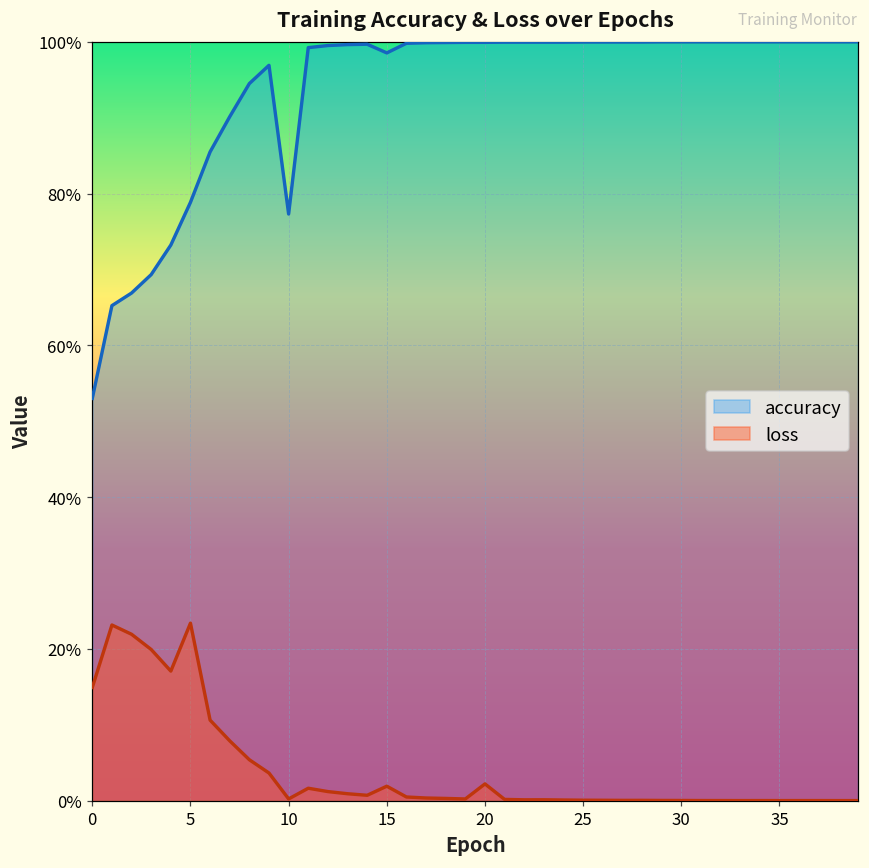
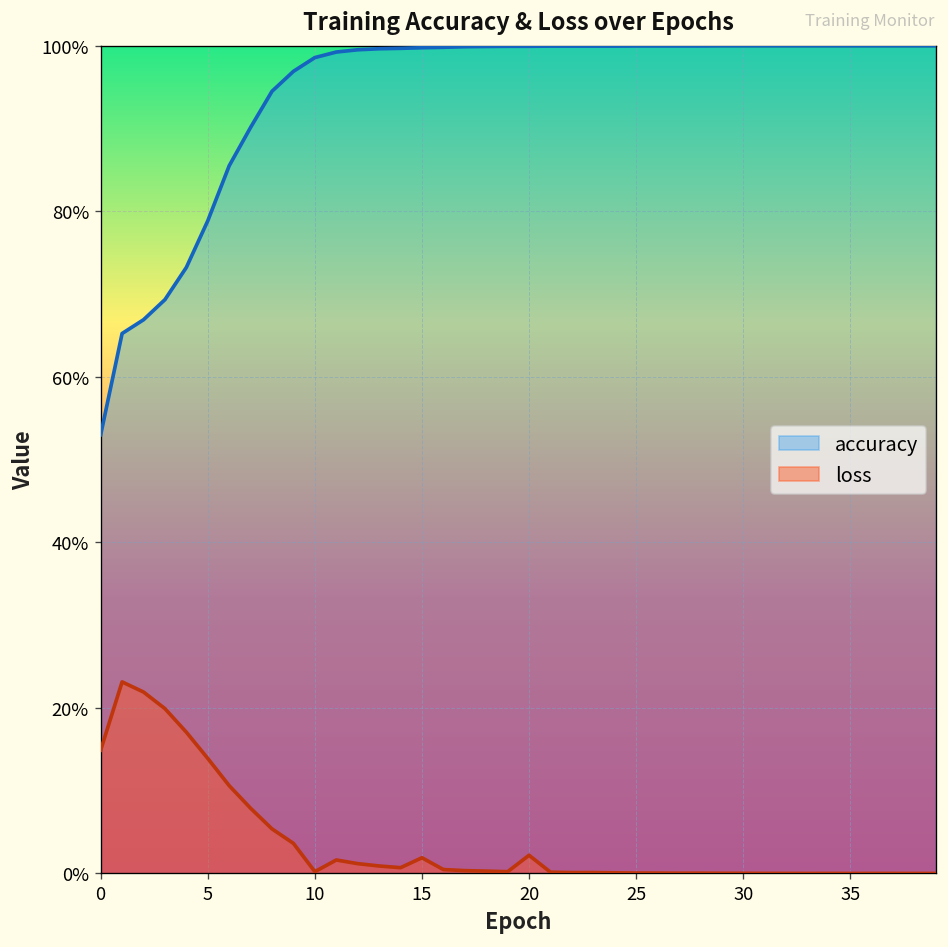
loss, 5: 23% -> 14%
accuracy, 10: 77% -> 99%
accuracy, 15: 99% -> 100%
